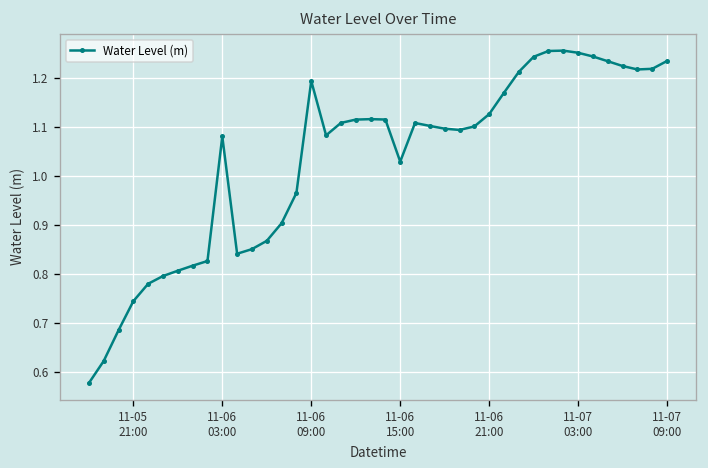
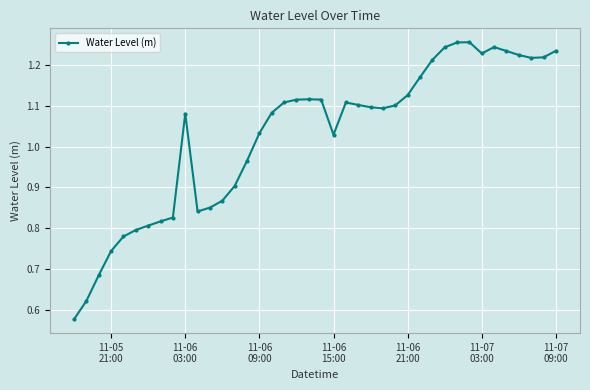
11-06 09:00: 1.19 -> 1.03
11-07 03:00: 1.25 -> 1.23
